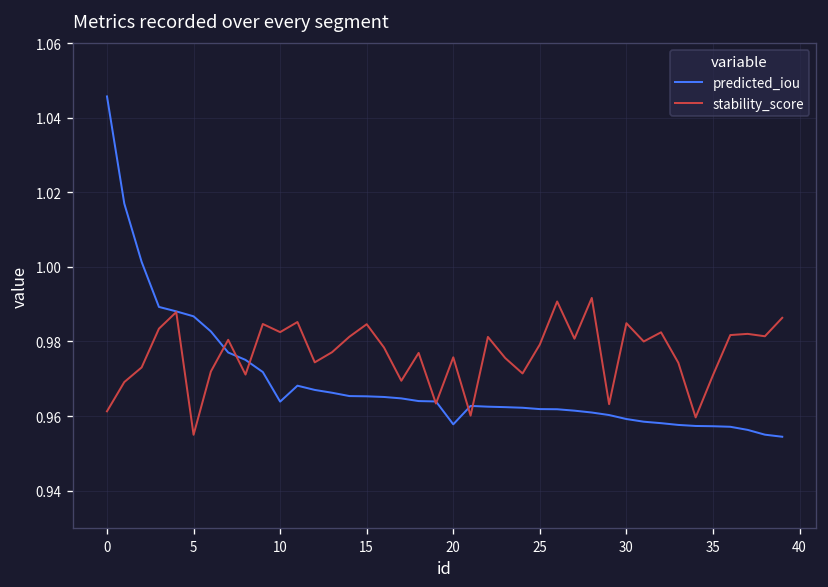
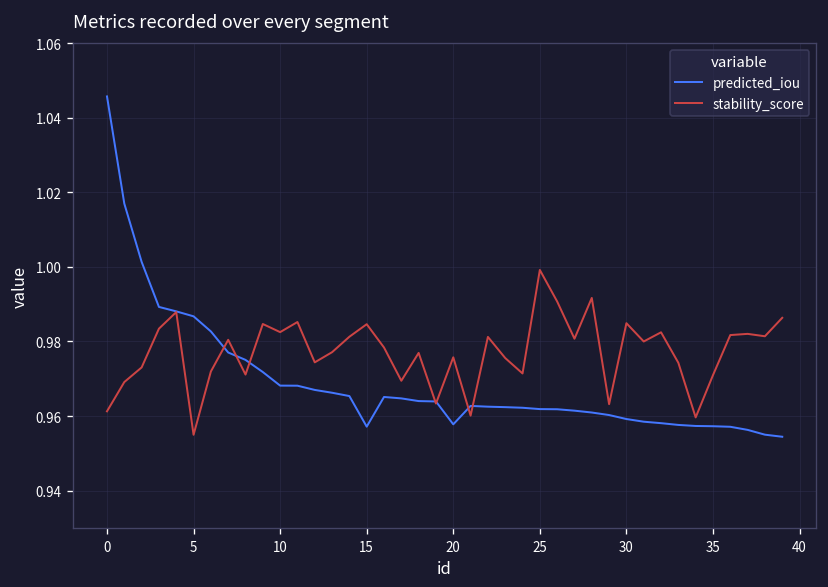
predicted_iou, 10: 0.964 -> 0.968
predicted_iou, 15: 0.965 -> 0.957
stability_score, 25: 0.979 -> 0.999
